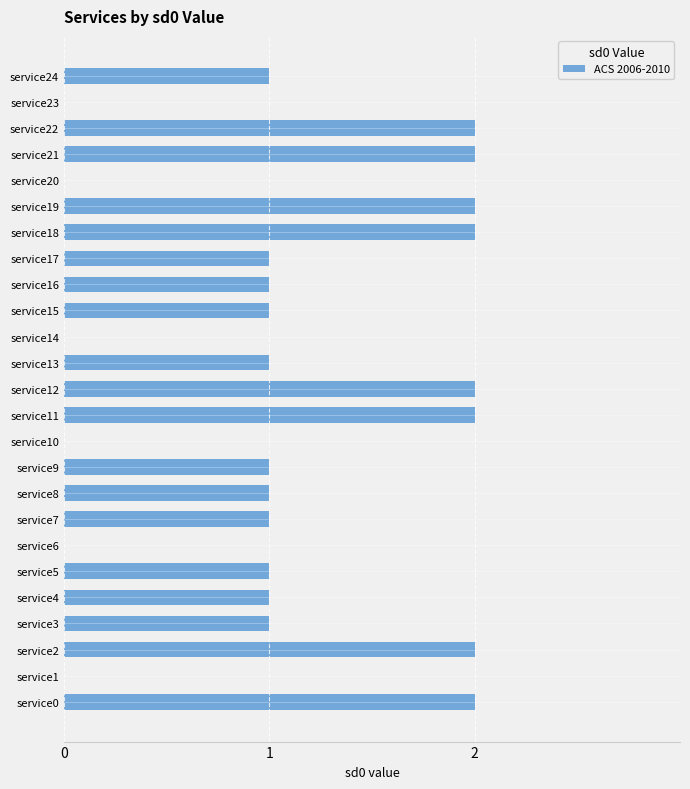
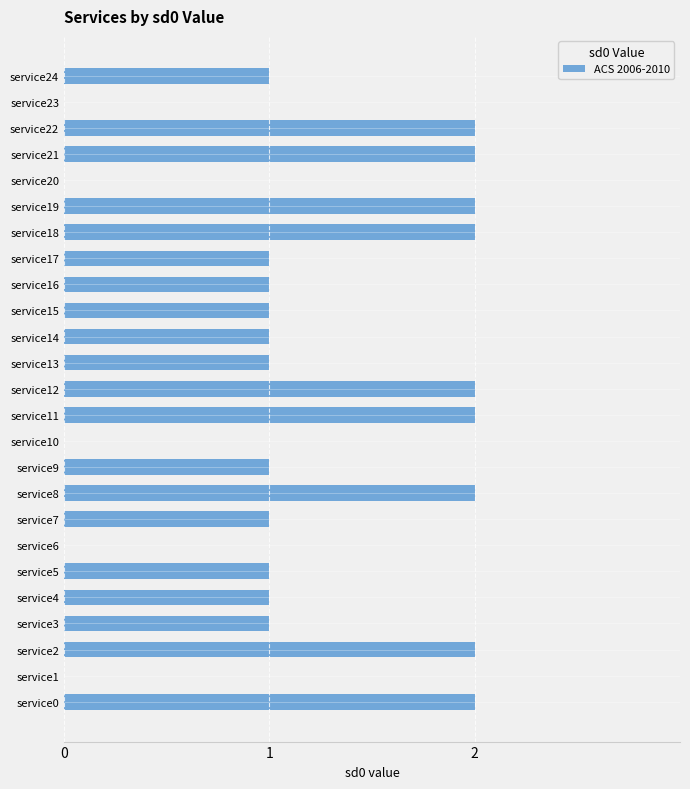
service14: 0 -> 1
service8: 1 -> 2
